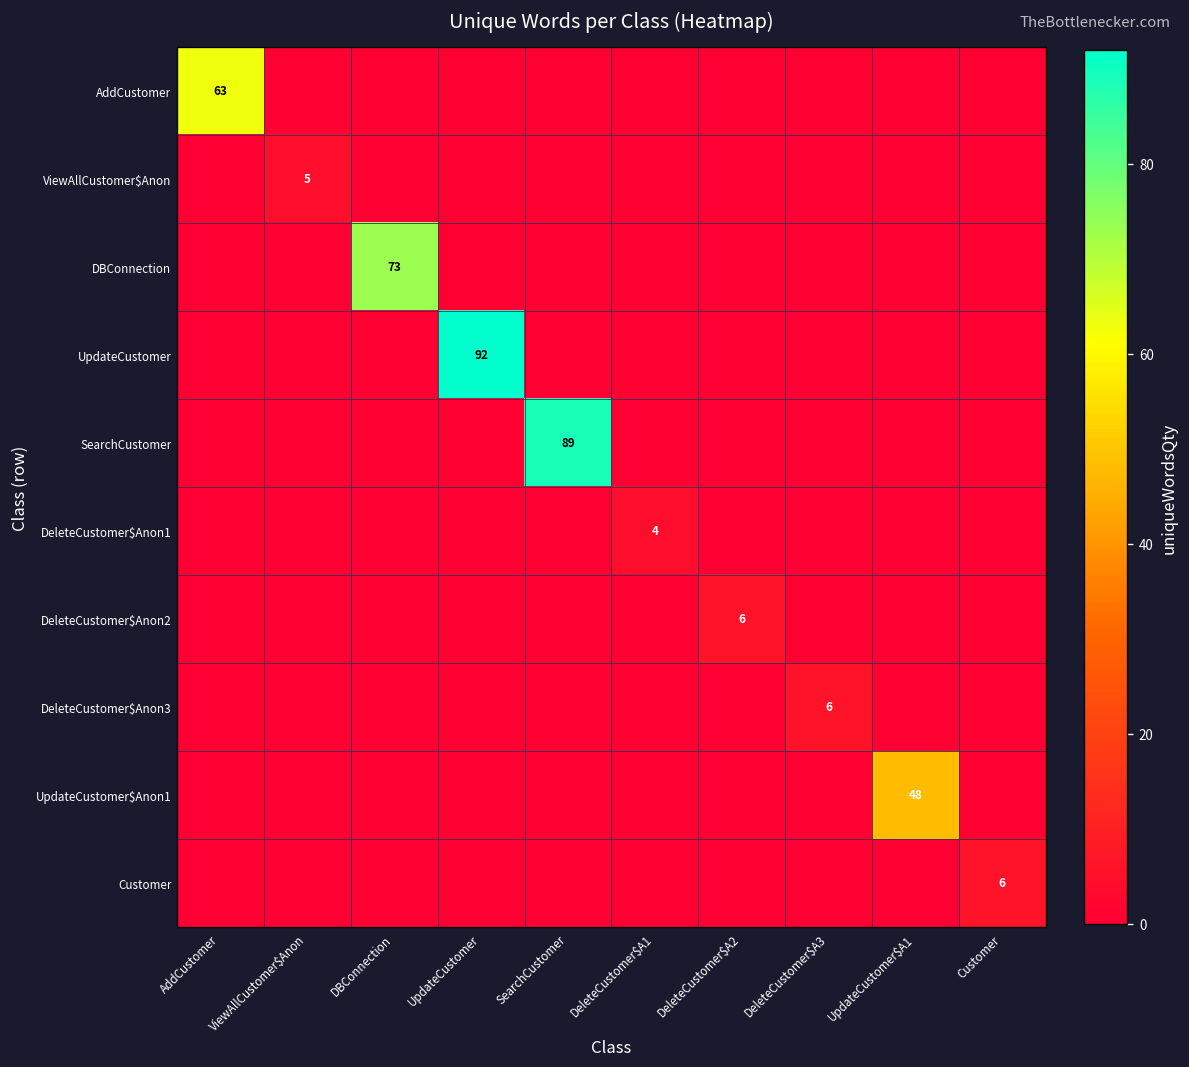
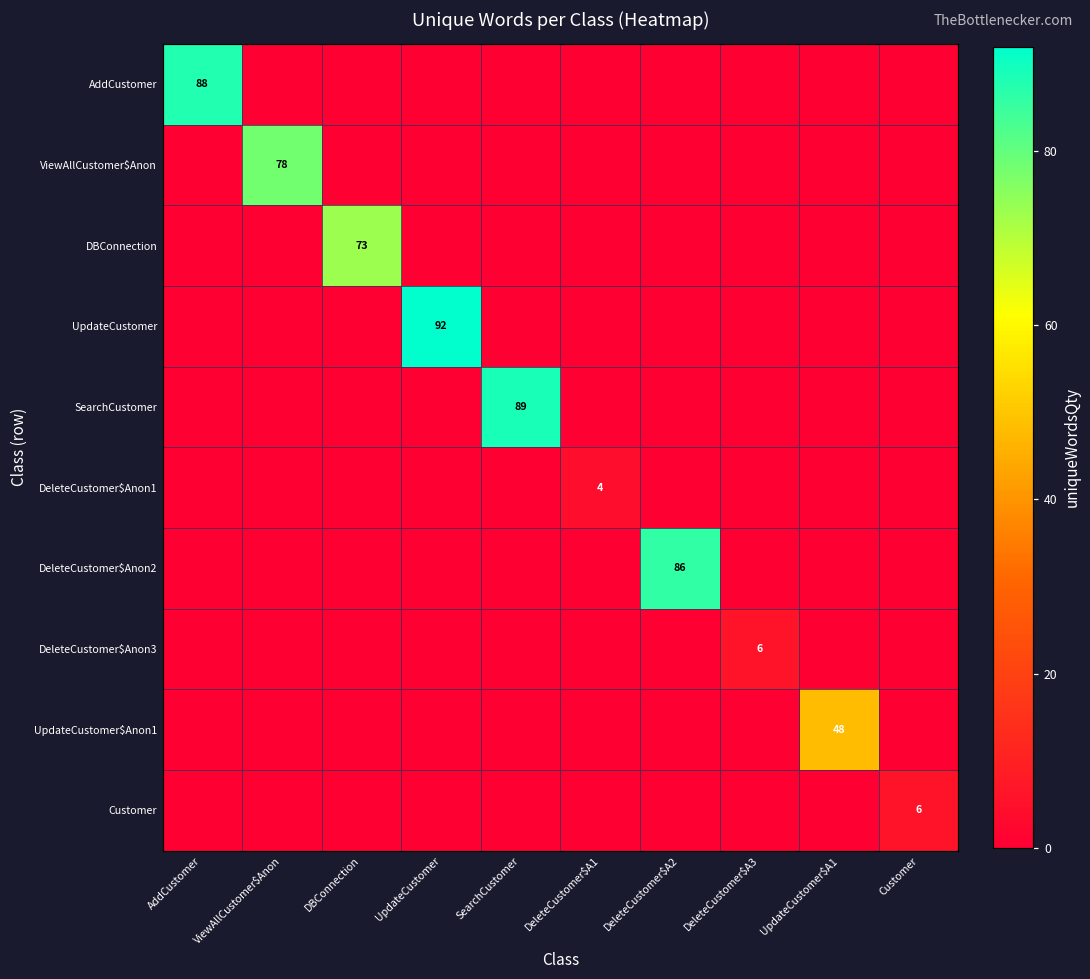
AddCustomer, AddCustomer: 63 -> 88
ViewAllCustomer$Anon, ViewAllCustomer$Anon: 5 -> 78
DeleteCustomer$Anon2, DeleteCustomer$A2: 6 -> 86
